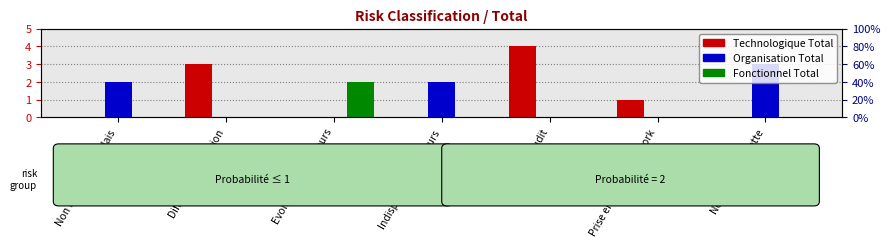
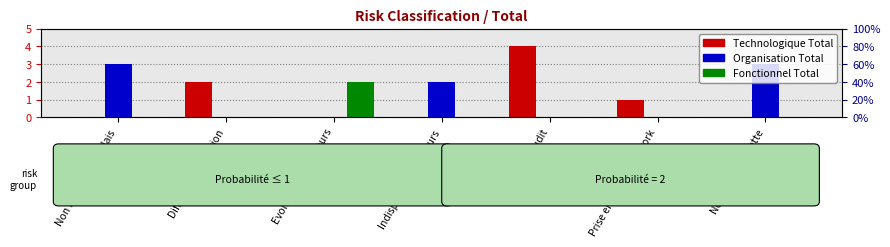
Organisation Total, Non respect des délais: 2 -> 3
Technologique Total, Difficulté intégration: 3 -> 2
